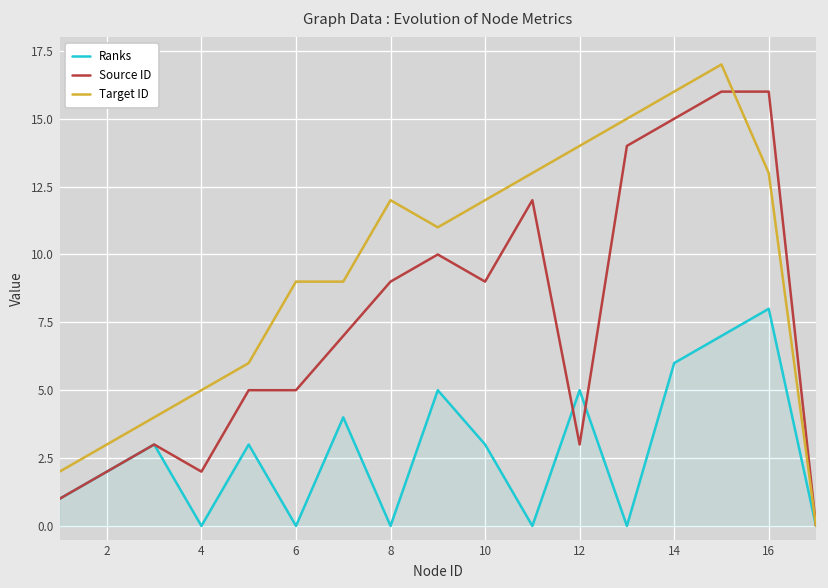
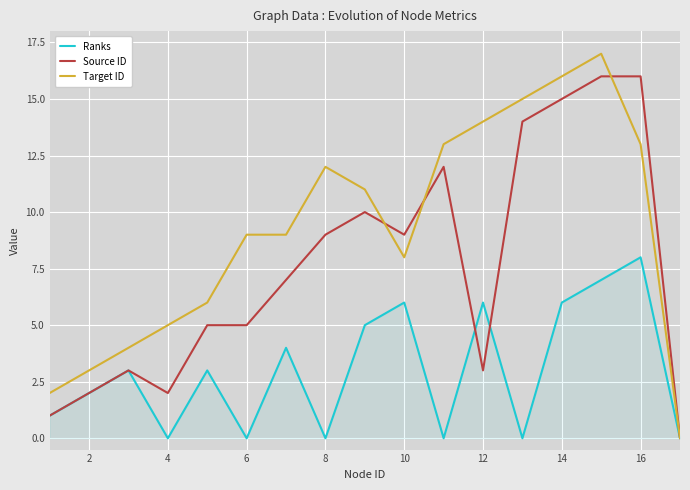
Ranks, 10: 3 -> 6
Target ID, 10: 12 -> 8
Ranks, 12: 5 -> 6
